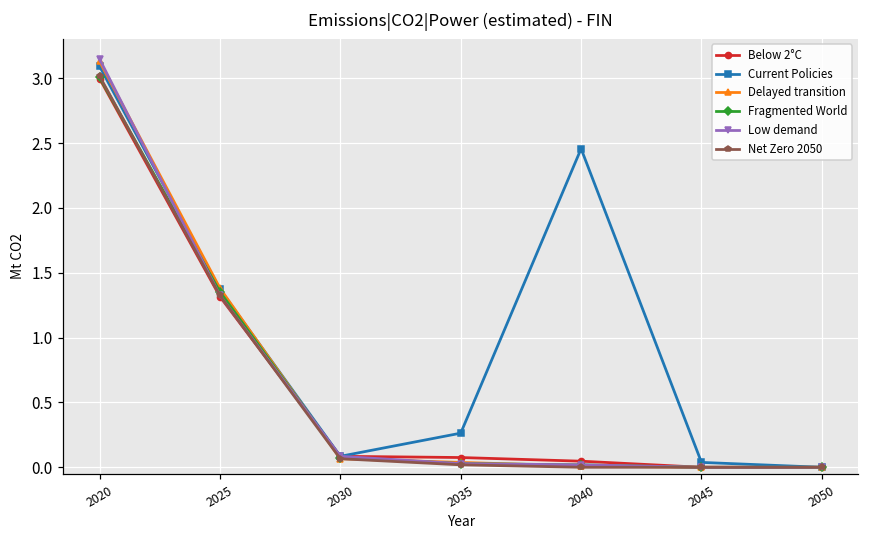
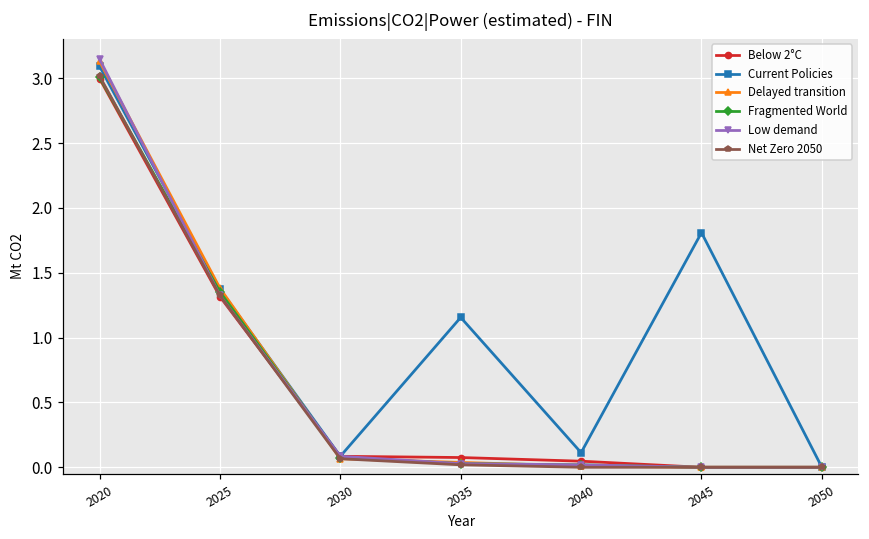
Current Policies, 2035: 0.26 -> 1.16
Current Policies, 2040: 2.46 -> 0.11
Current Policies, 2045: 0.04 -> 1.81
